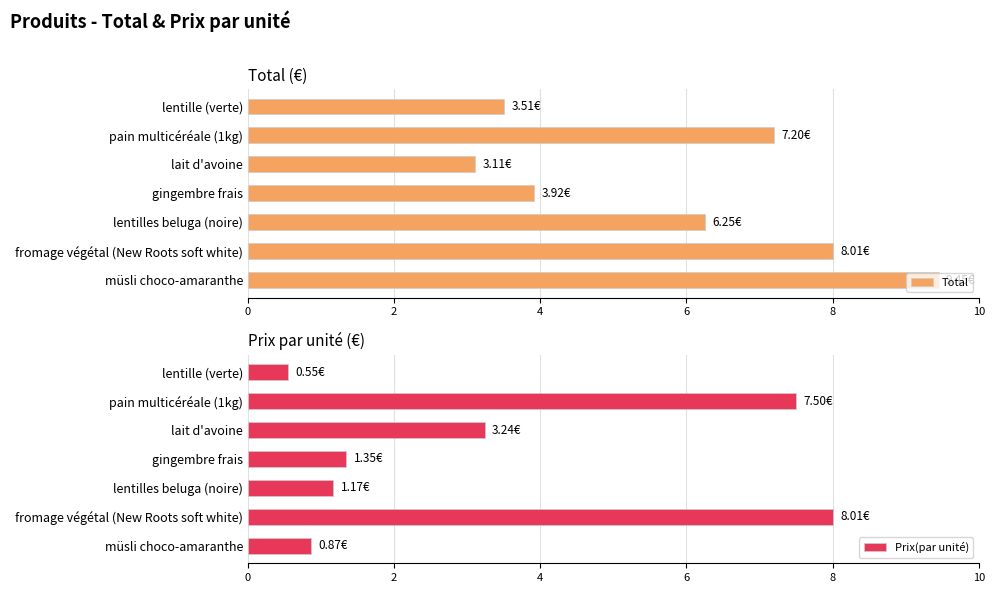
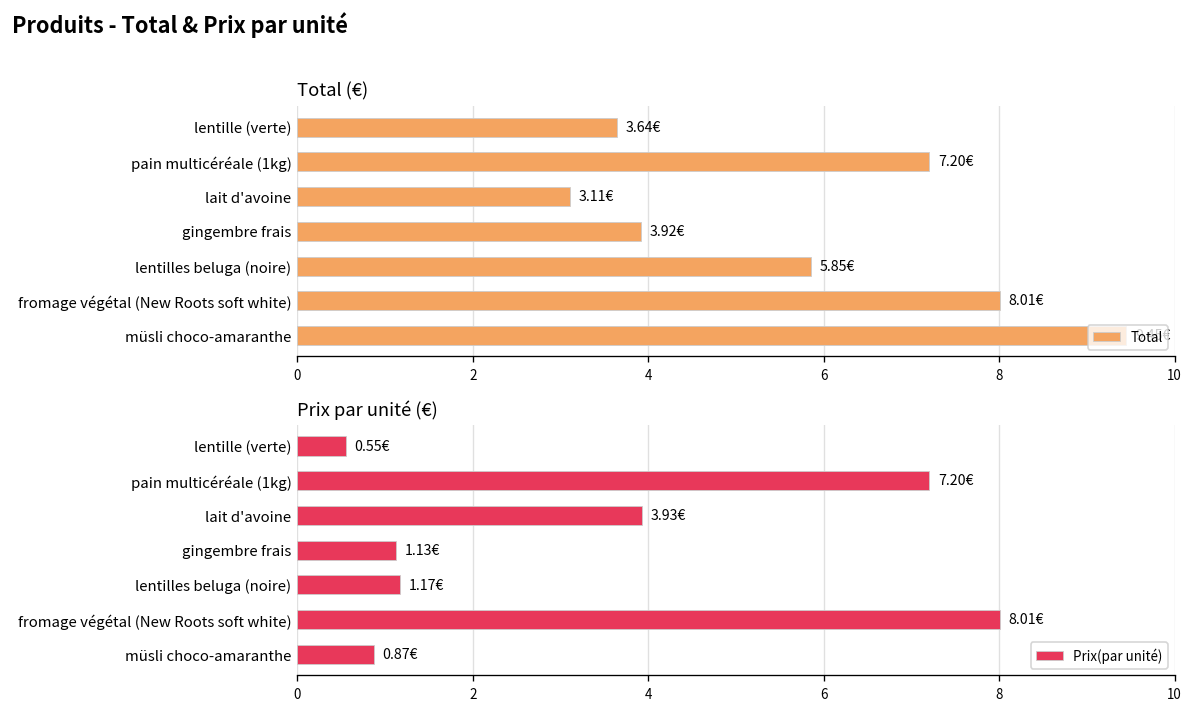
Total (€), lentille (verte): 3.51€ -> 3.64€
Total (€), lentilles beluga (noire): 6.25€ -> 5.85€
Prix par unité (€), pain multicéréale (1kg): 7.50€ -> 7.20€
Prix par unité (€), lait d'avoine: 3.24€ -> 3.93€
Prix par unité (€), gingembre frais: 1.35€ -> 1.13€
